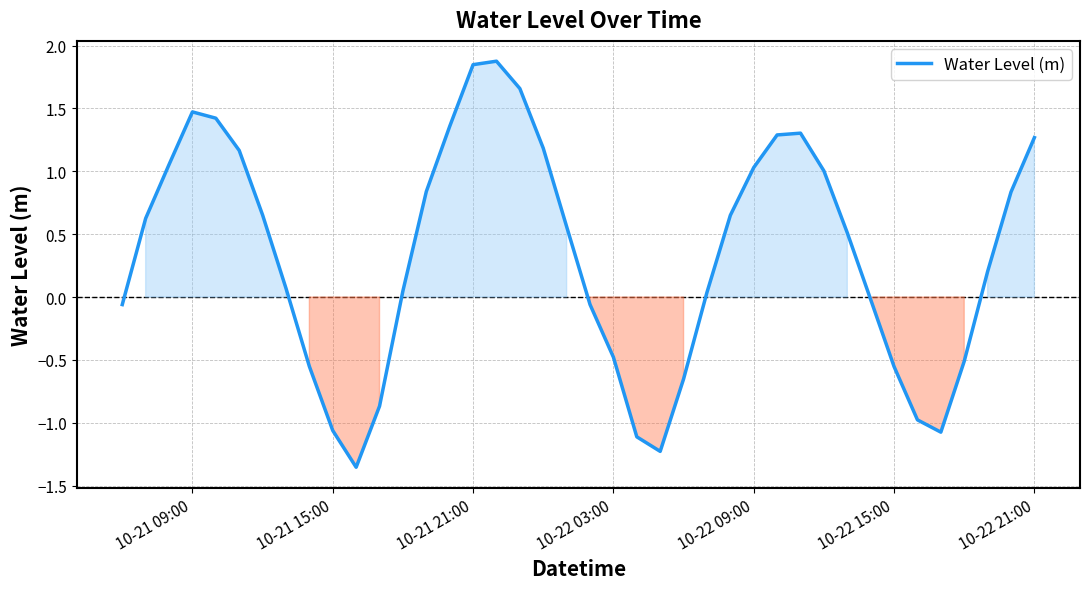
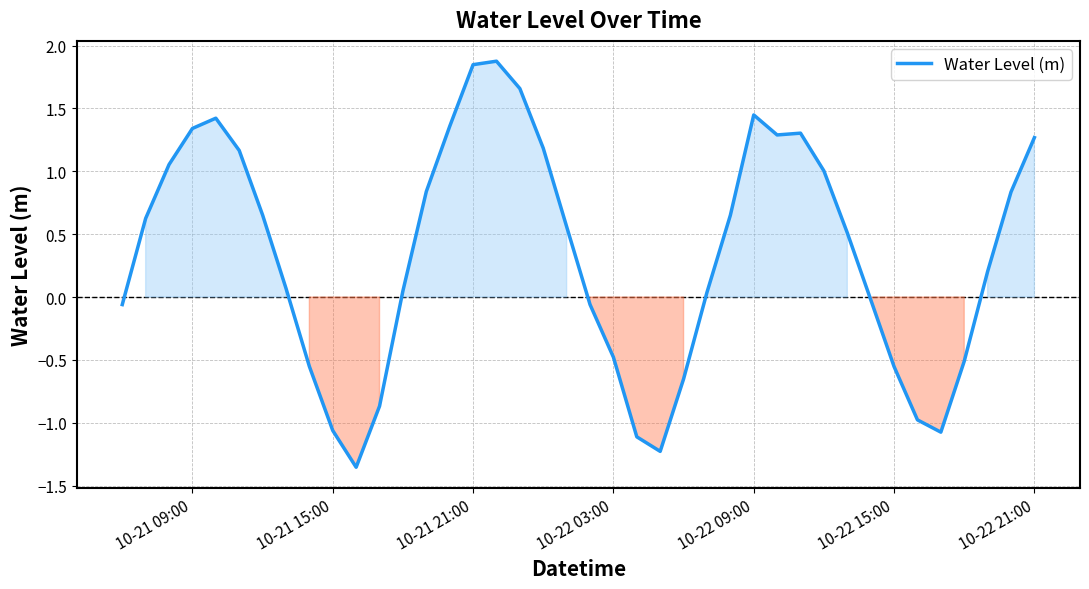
10-21 09:00: 1.47 -> 1.34
10-22 09:00: 1.03 -> 1.45
